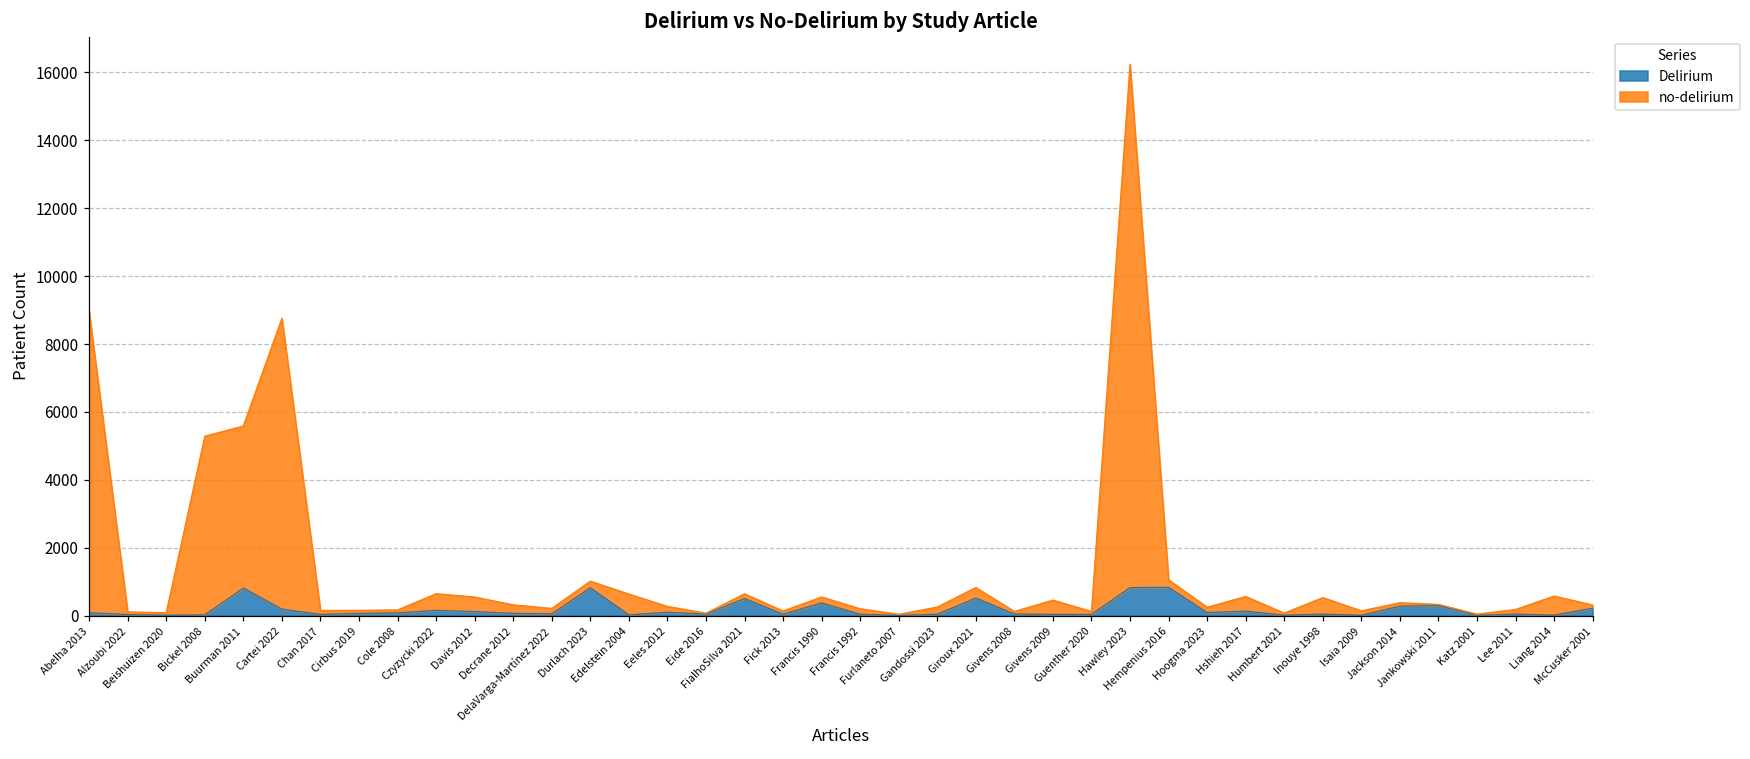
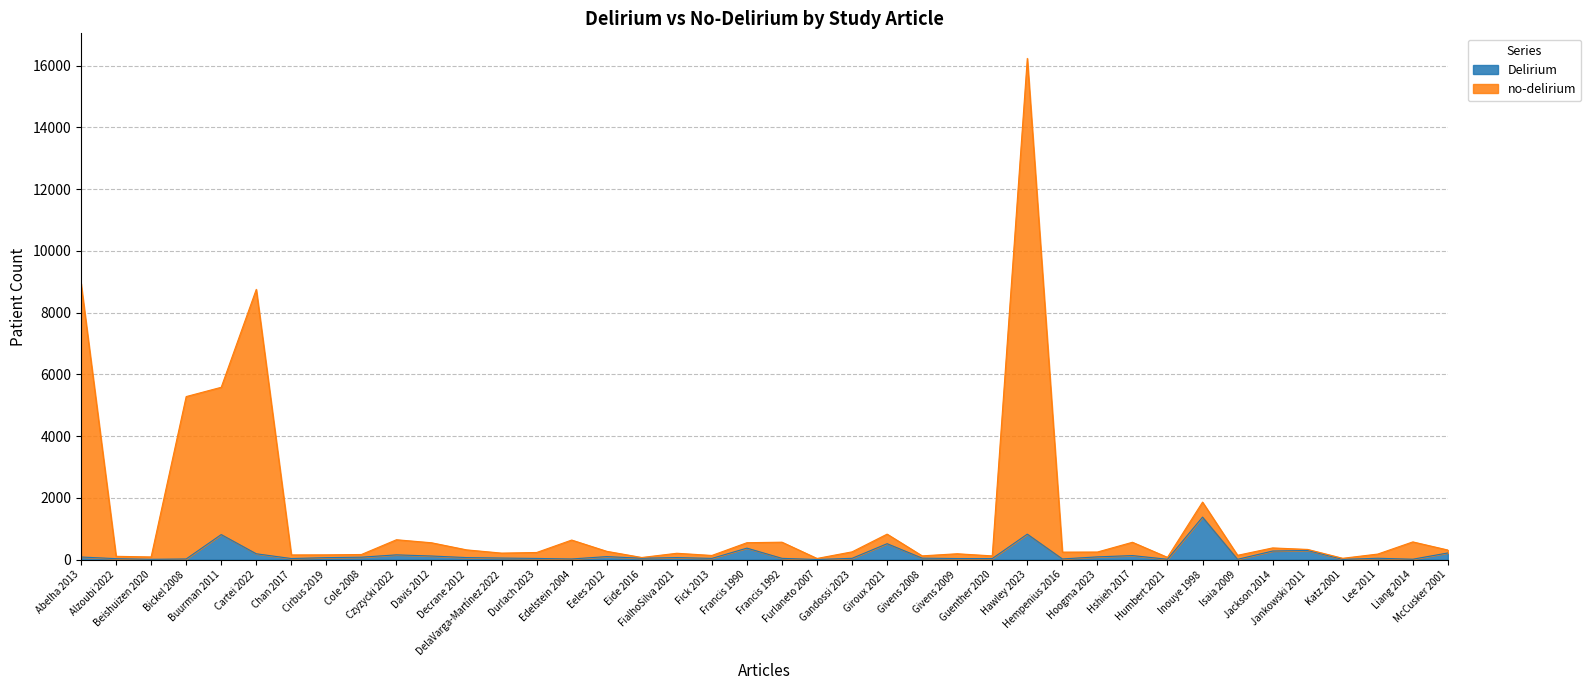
Delirium, Durlach 2023: 800 -> 0
Delirium, FialhoSilva 2021: 500 -> 100
no-delirium, Francis 1992: 200 -> 500
no-delirium, Givens 2009: 400 -> 200
Delirium, Hempenius 2016: 800 -> 0
Delirium, Inouye 1998: 0 -> 1400
